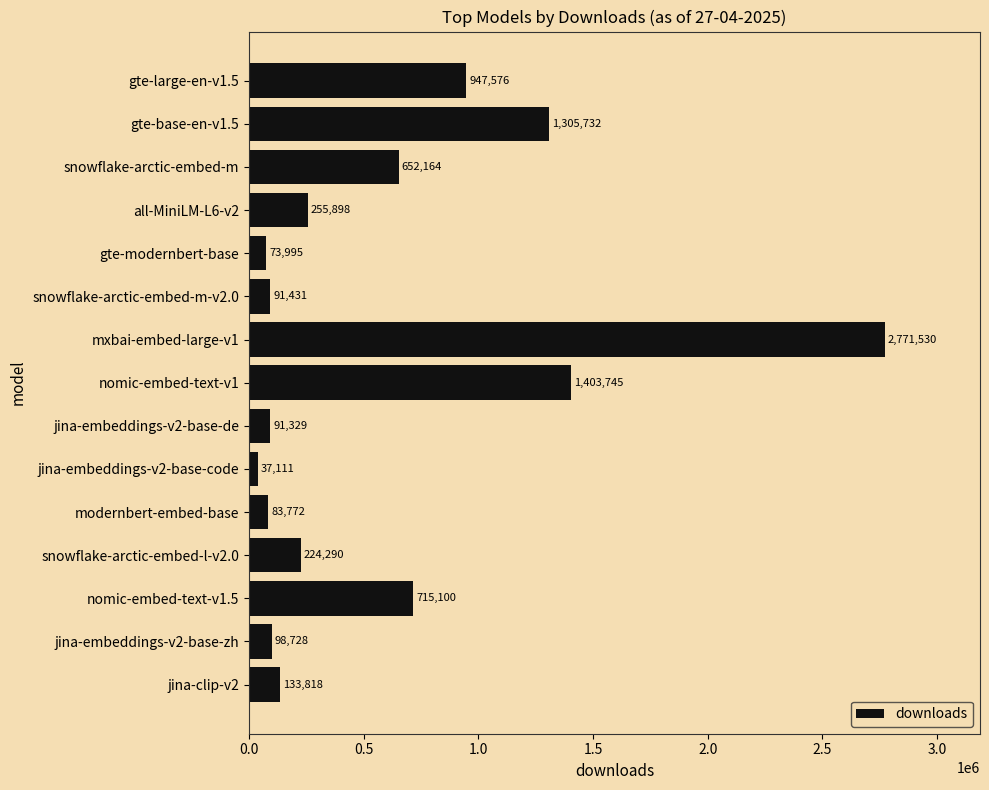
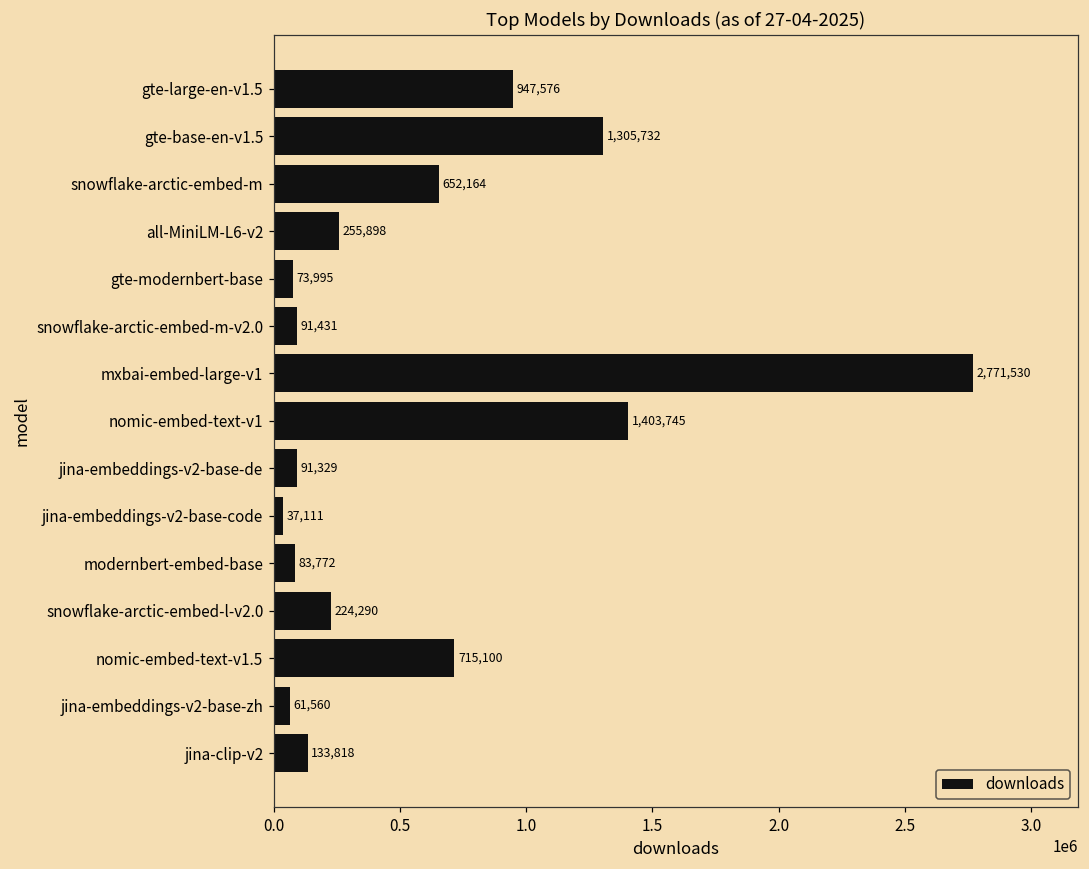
jina-embeddings-v2-base-zh: 98,728 -> 61,560
